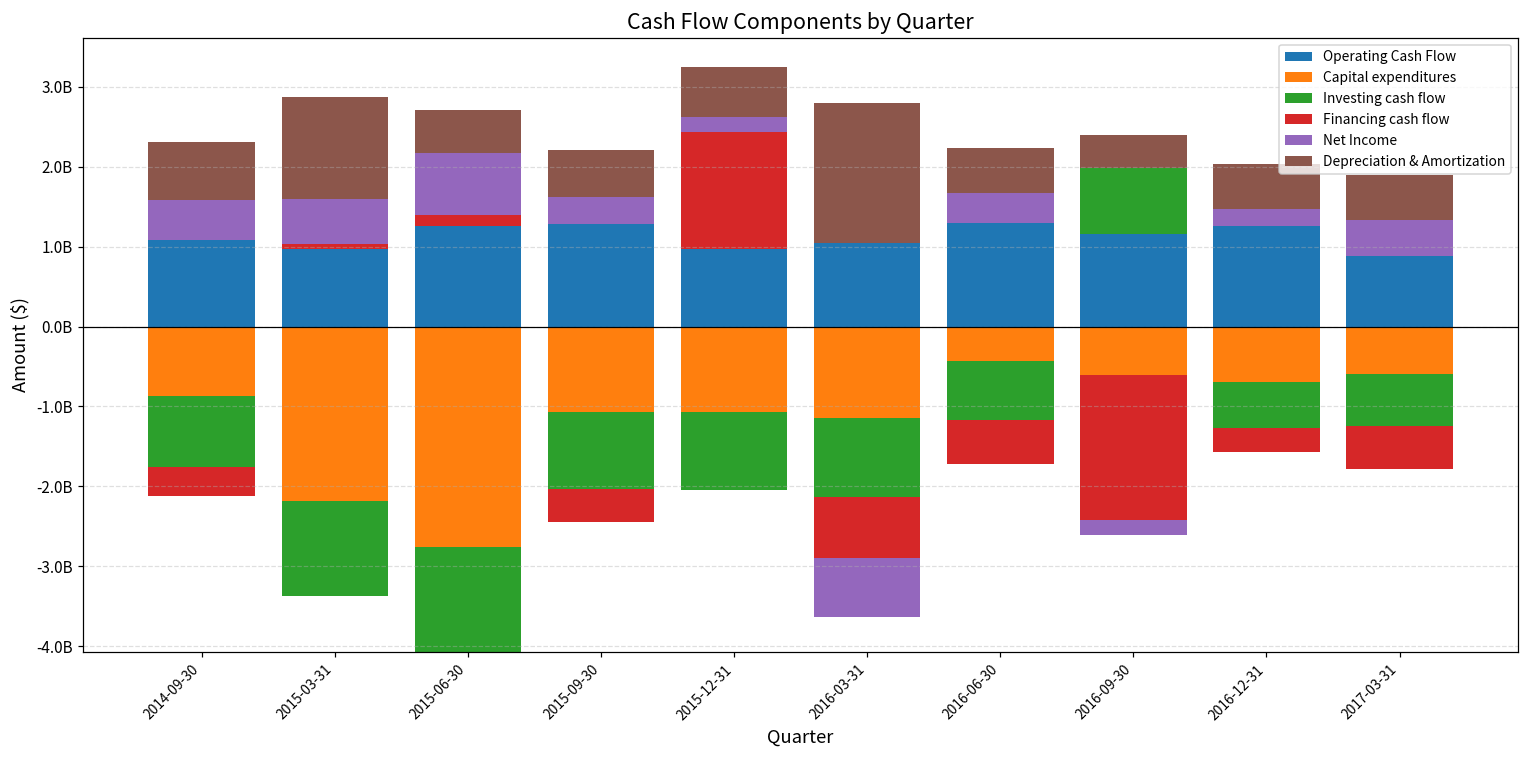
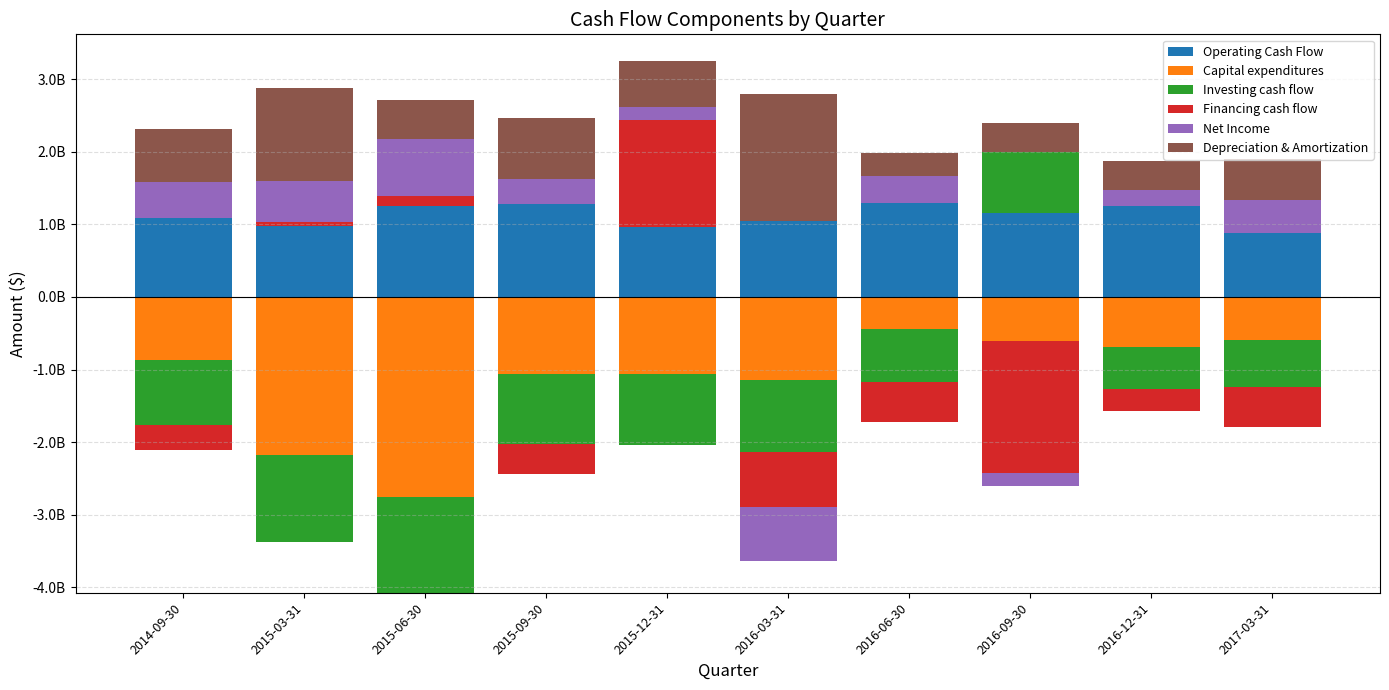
Depreciation & Amortization, 2015-09-30: 600000000 -> 800000000
Depreciation & Amortization, 2016-06-30: 600000000 -> 300000000
Depreciation & Amortization, 2016-12-31: 600000000 -> 400000000
